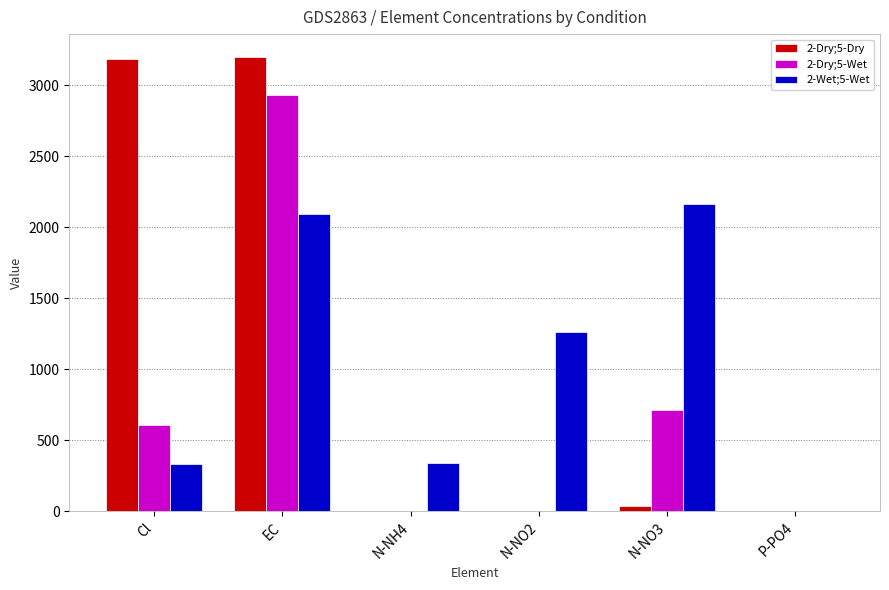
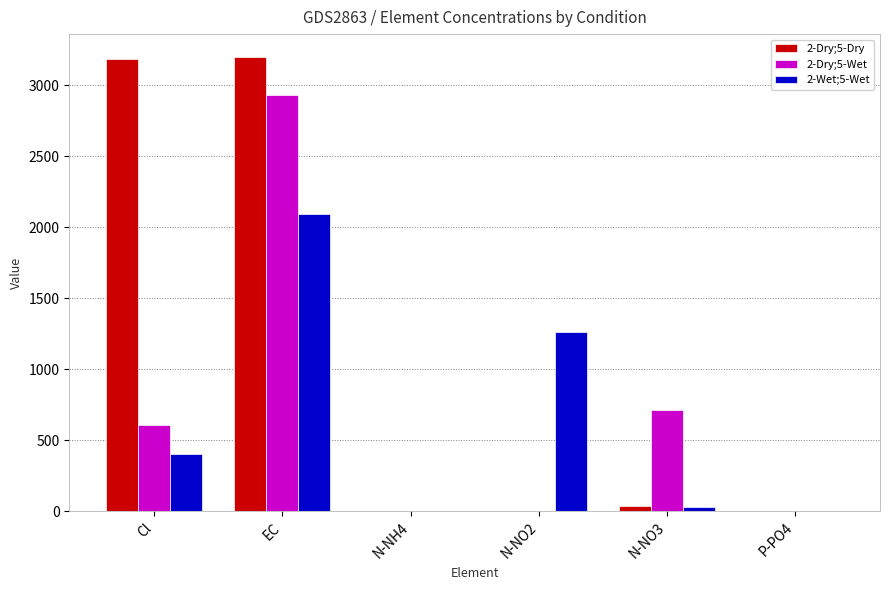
2-Wet;5-Wet, Cl: 330 -> 410
2-Wet;5-Wet, N-NH4: 340 -> 0
2-Wet;5-Wet, N-NO3: 2160 -> 30
